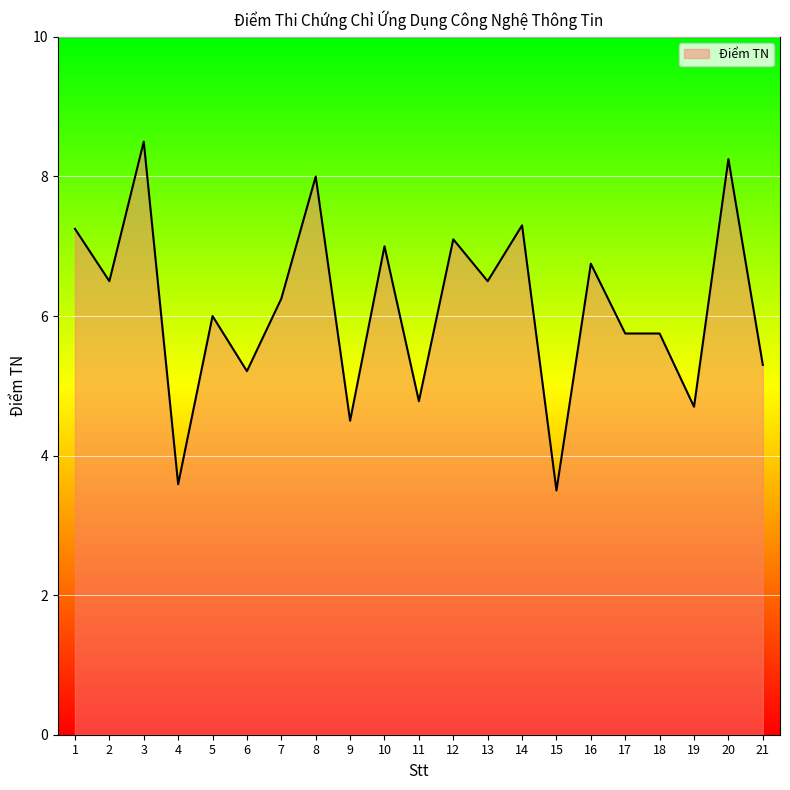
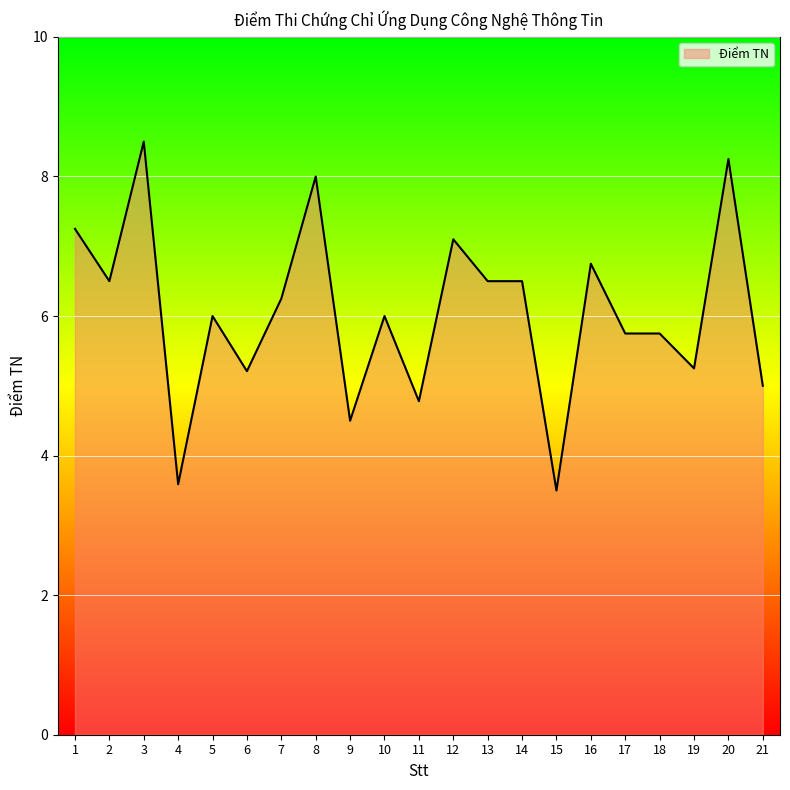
10: 7 -> 6
14: 7.3 -> 6.5
19: 4.7 -> 5.3
21: 5.3 -> 5.0
